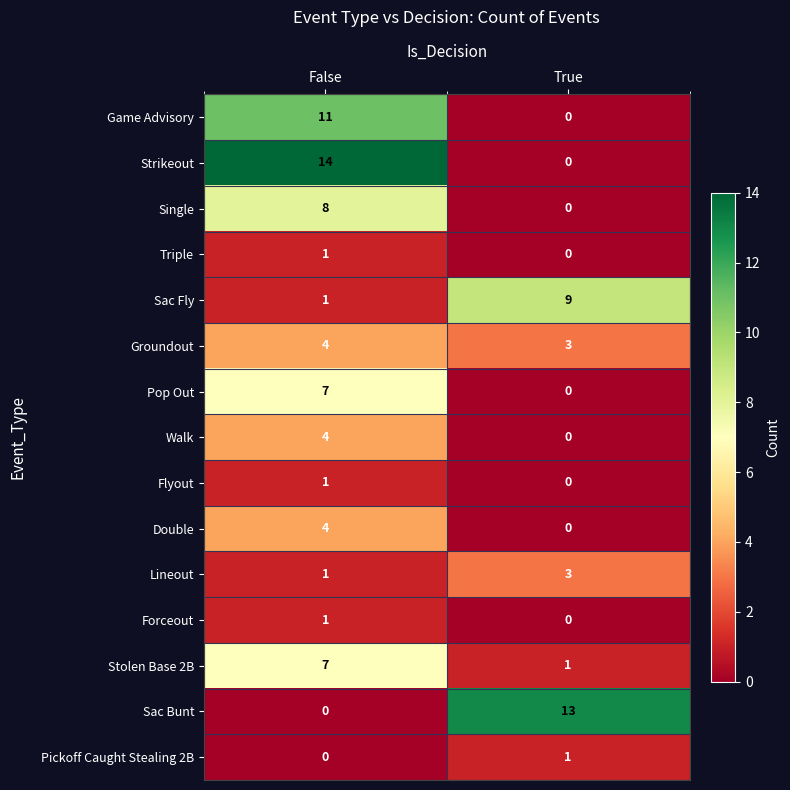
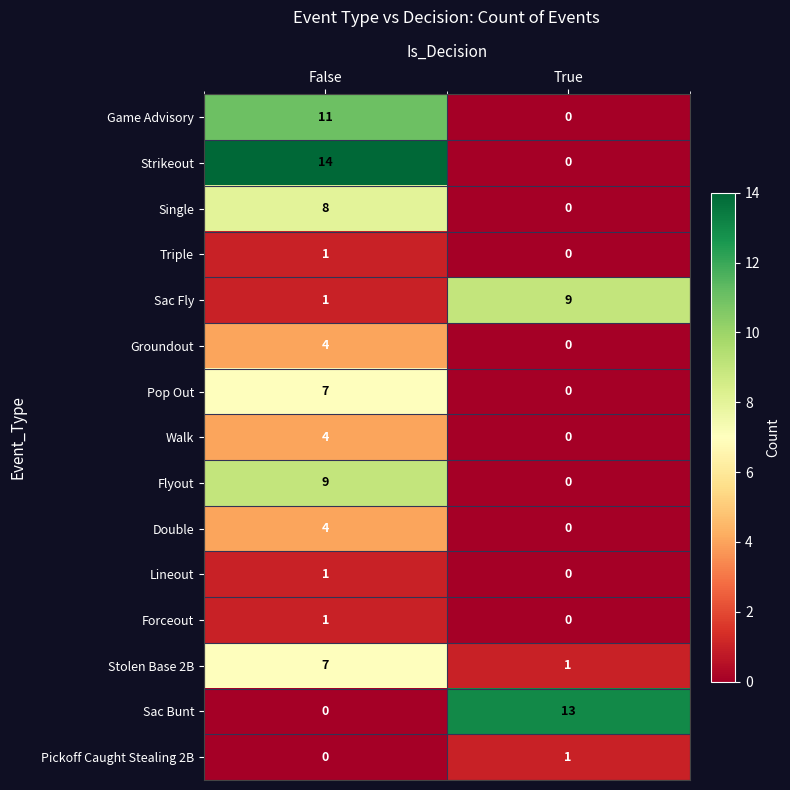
Groundout, True: 3 -> 0
Flyout, False: 1 -> 9
Lineout, True: 3 -> 0
